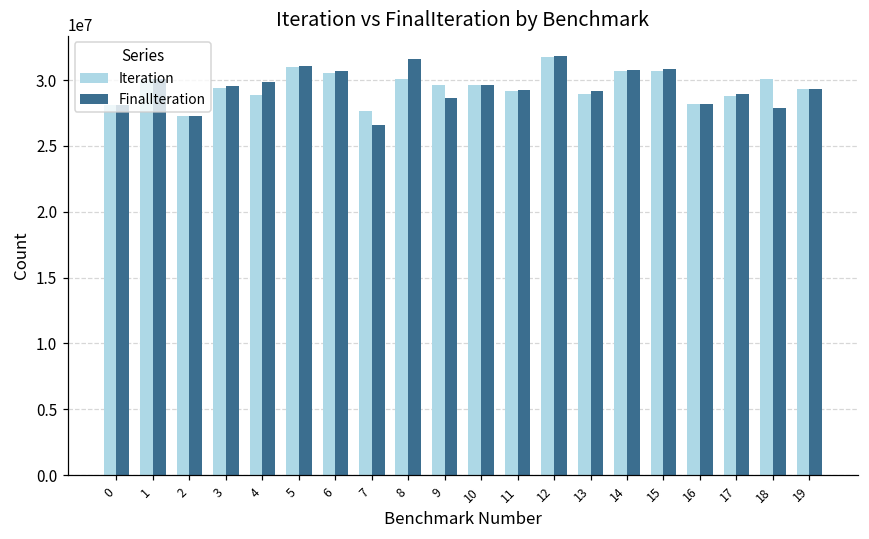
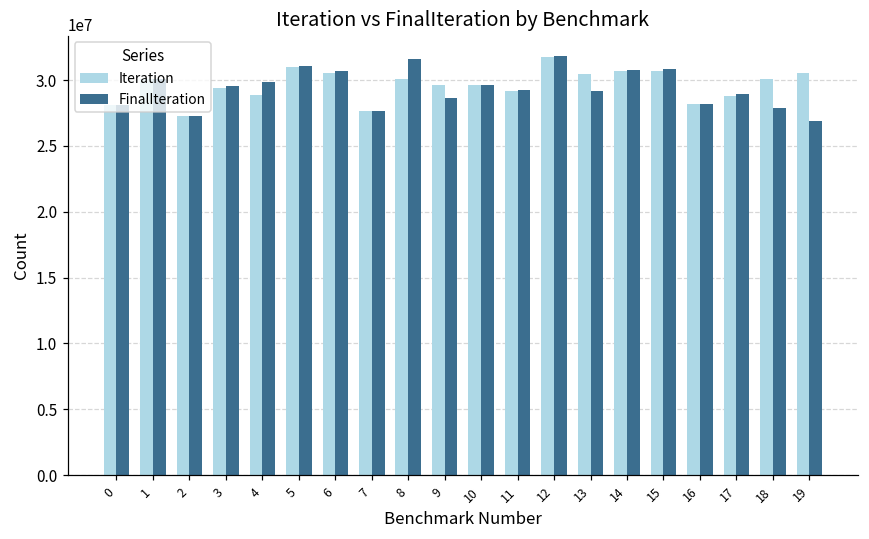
FinalIteration, 7: 26600000 -> 27600000
Iteration, 13: 28900000 -> 30500000
Iteration, 19: 29300000 -> 30500000
FinalIteration, 19: 29300000 -> 26900000
